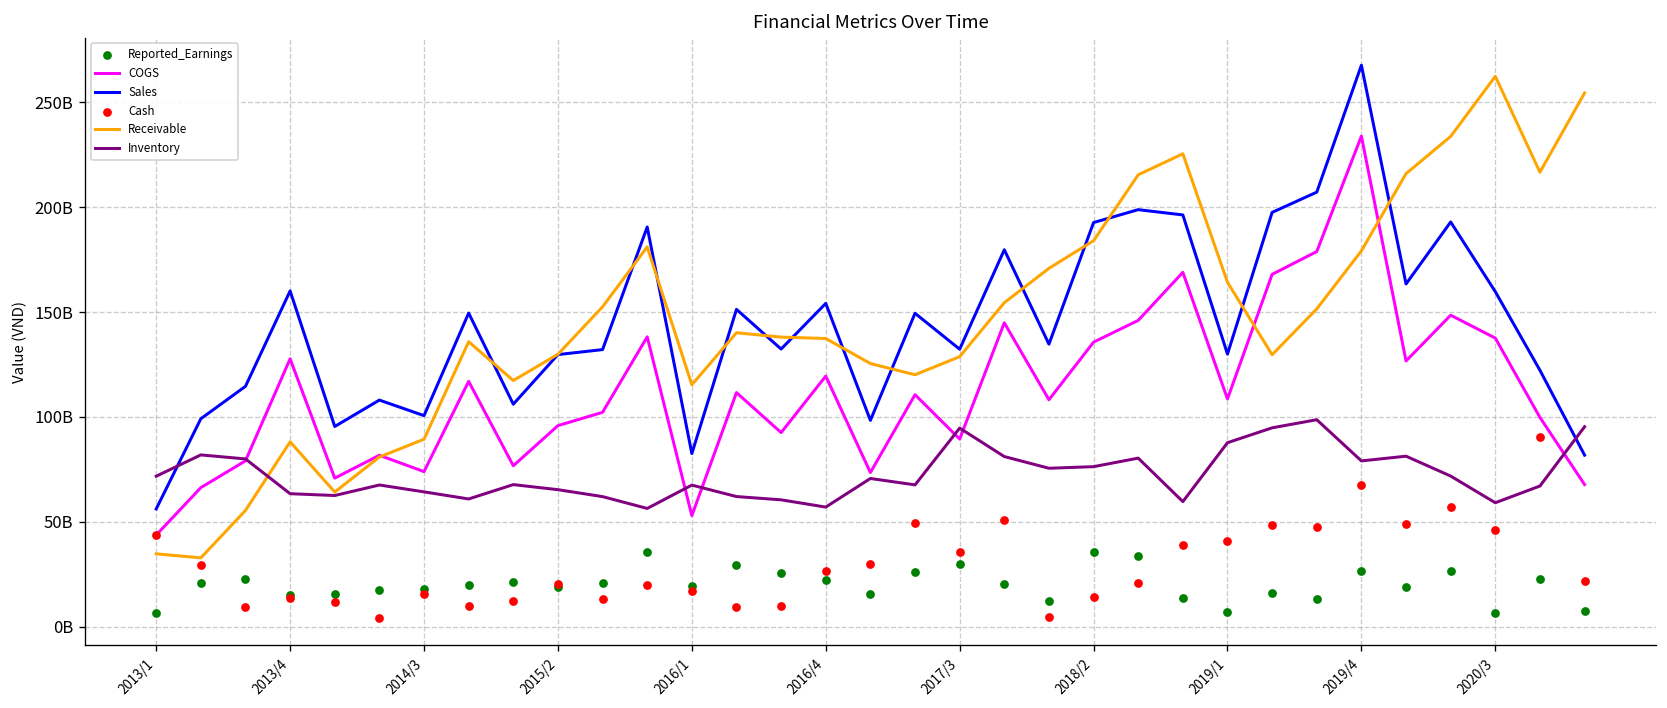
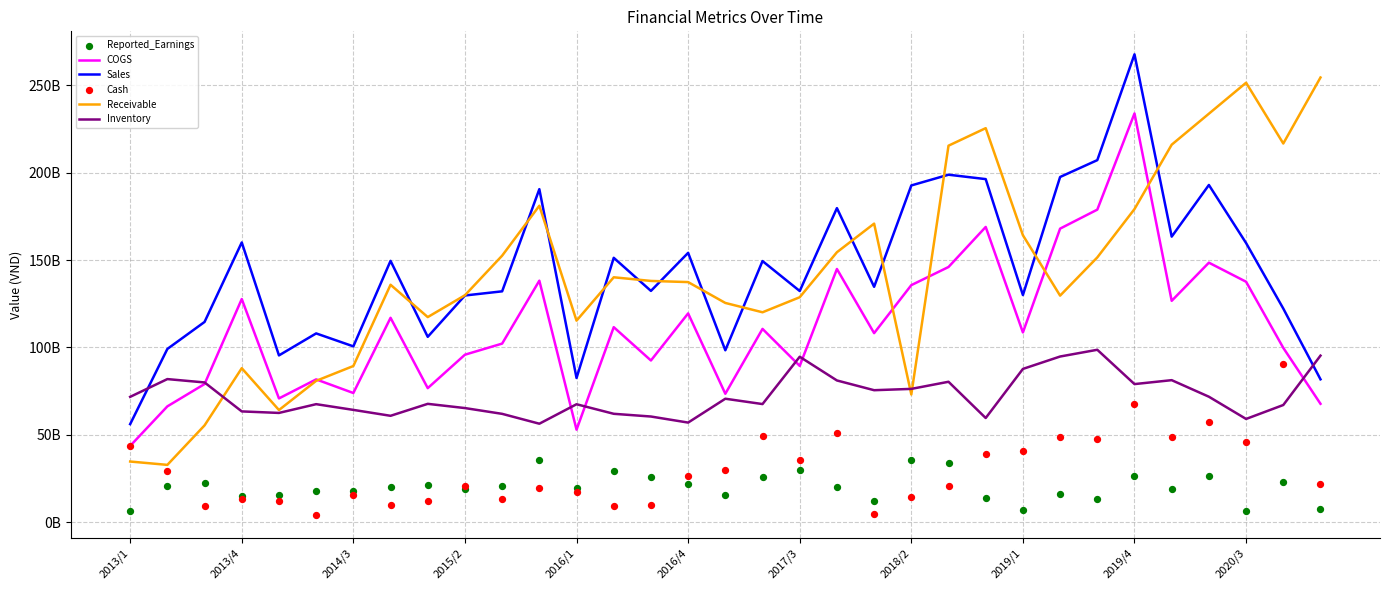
Receivable, 2018/2: 184000000000 -> 73000000000
Receivable, 2020/3: 262000000000 -> 251000000000
